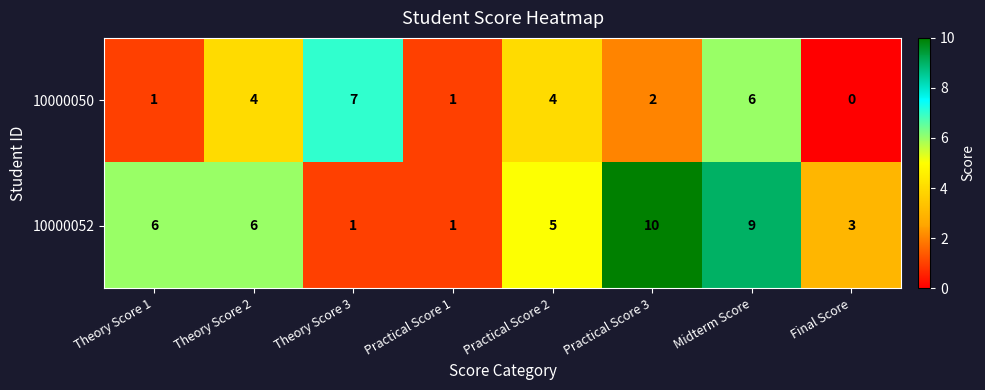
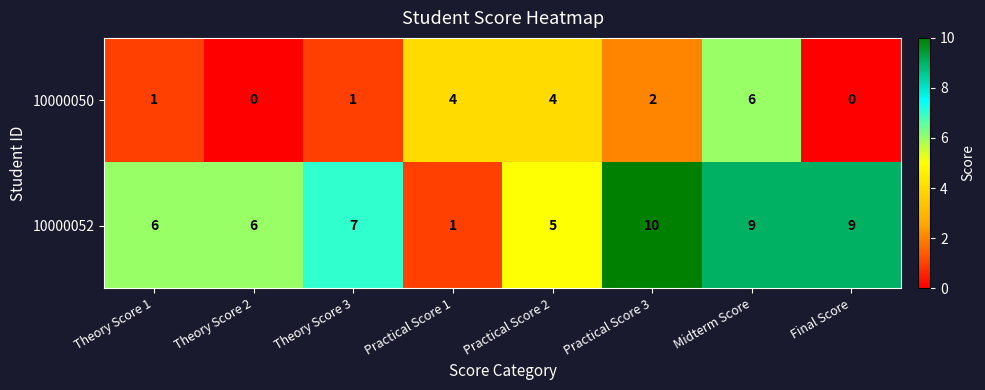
10000050, Theory Score 2: 4 -> 0
10000050, Theory Score 3: 7 -> 1
10000050, Practical Score 1: 1 -> 4
10000052, Theory Score 3: 1 -> 7
10000052, Final Score: 3 -> 9
